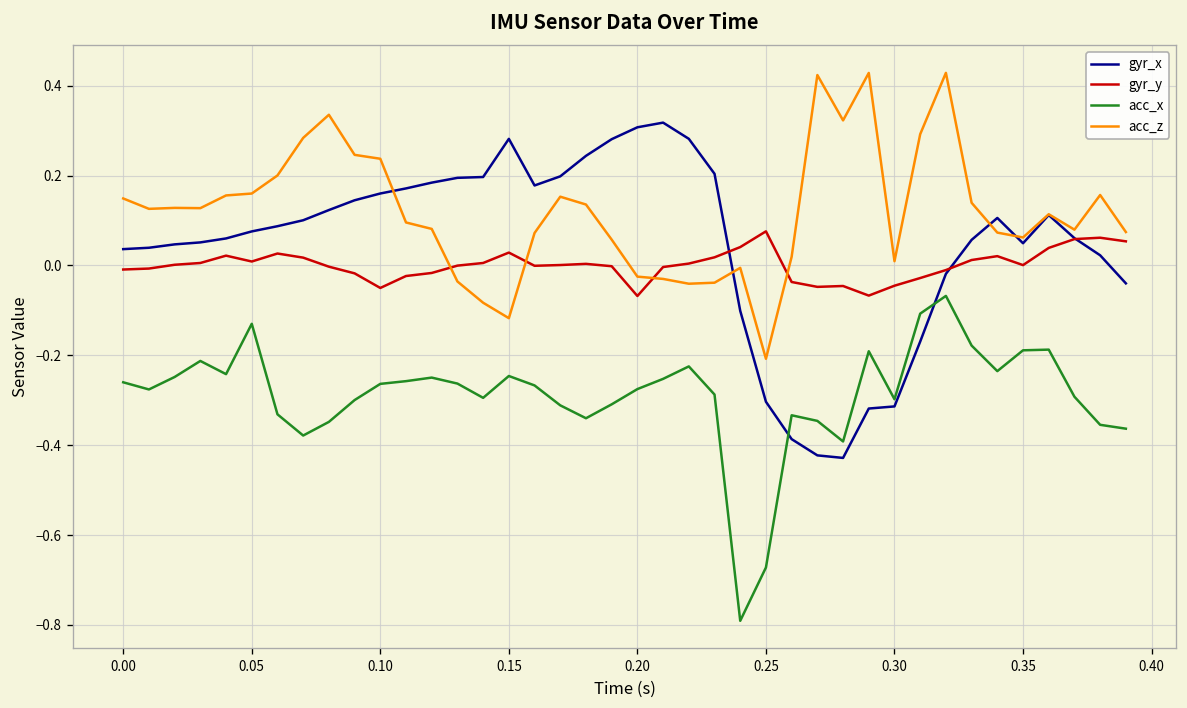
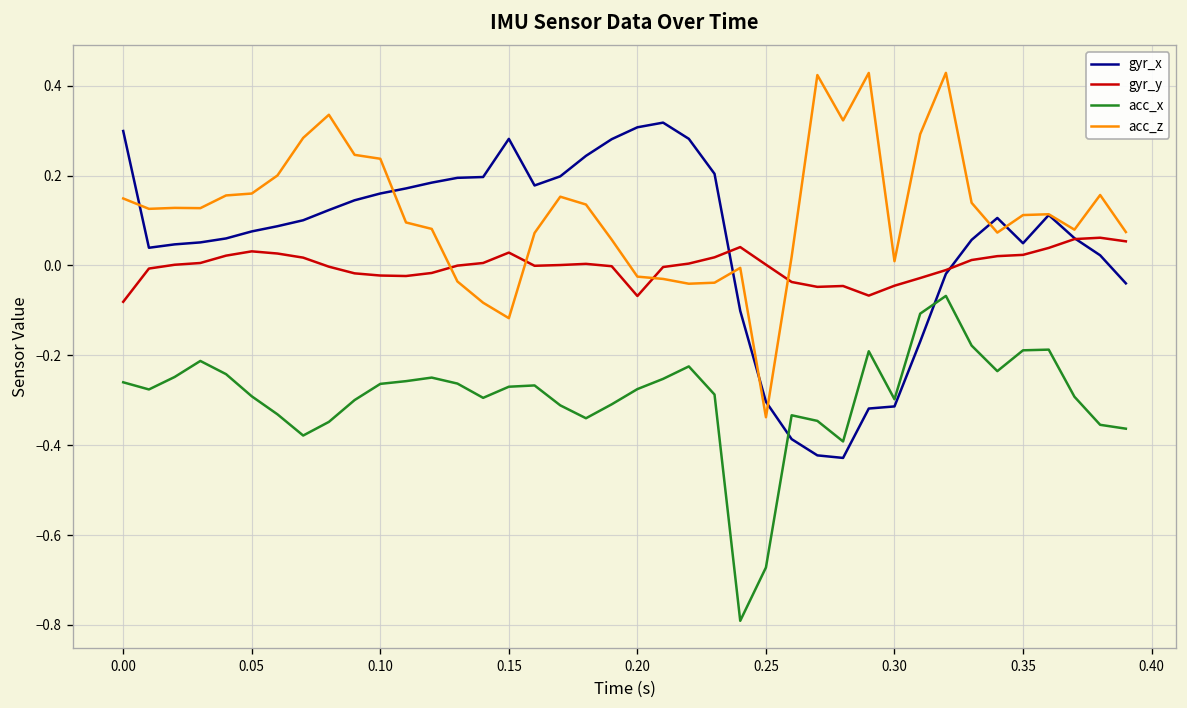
gyr_x, 0.00: 0.04 -> 0.30
gyr_y, 0.00: -0.01 -> -0.08
gyr_y, 0.05: 0.01 -> 0.03
acc_x, 0.05: -0.13 -> -0.29
gyr_y, 0.10: -0.05 -> -0.02
acc_x, 0.15: -0.25 -> -0.27
gyr_y, 0.25: 0.08 -> 0.00
acc_z, 0.25: -0.21 -> -0.34
gyr_y, 0.35: 0.00 -> 0.02
acc_z, 0.35: 0.06 -> 0.11
